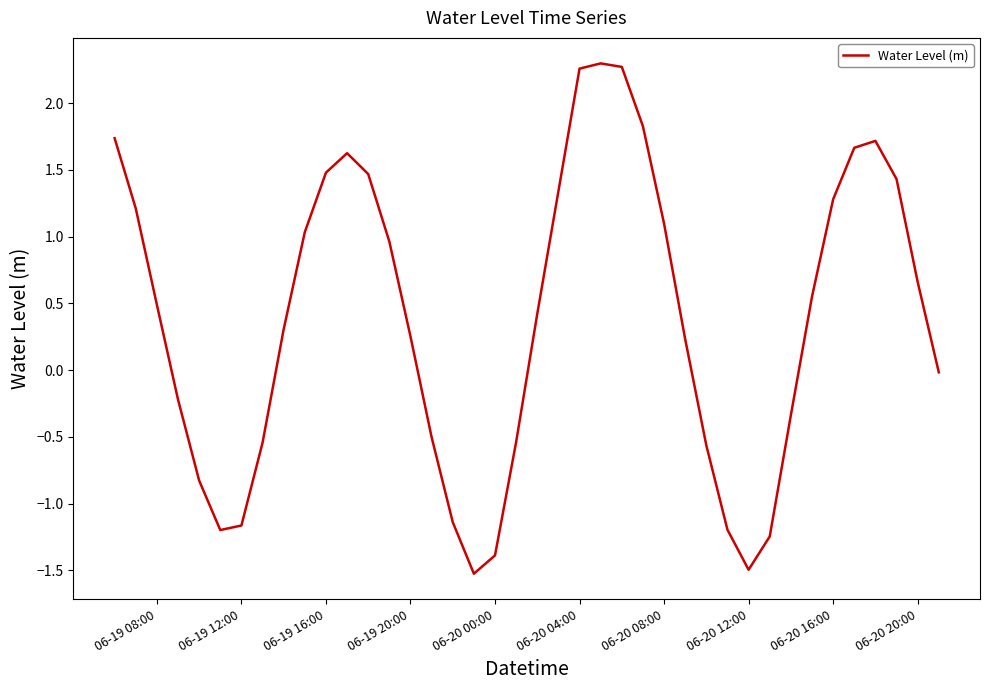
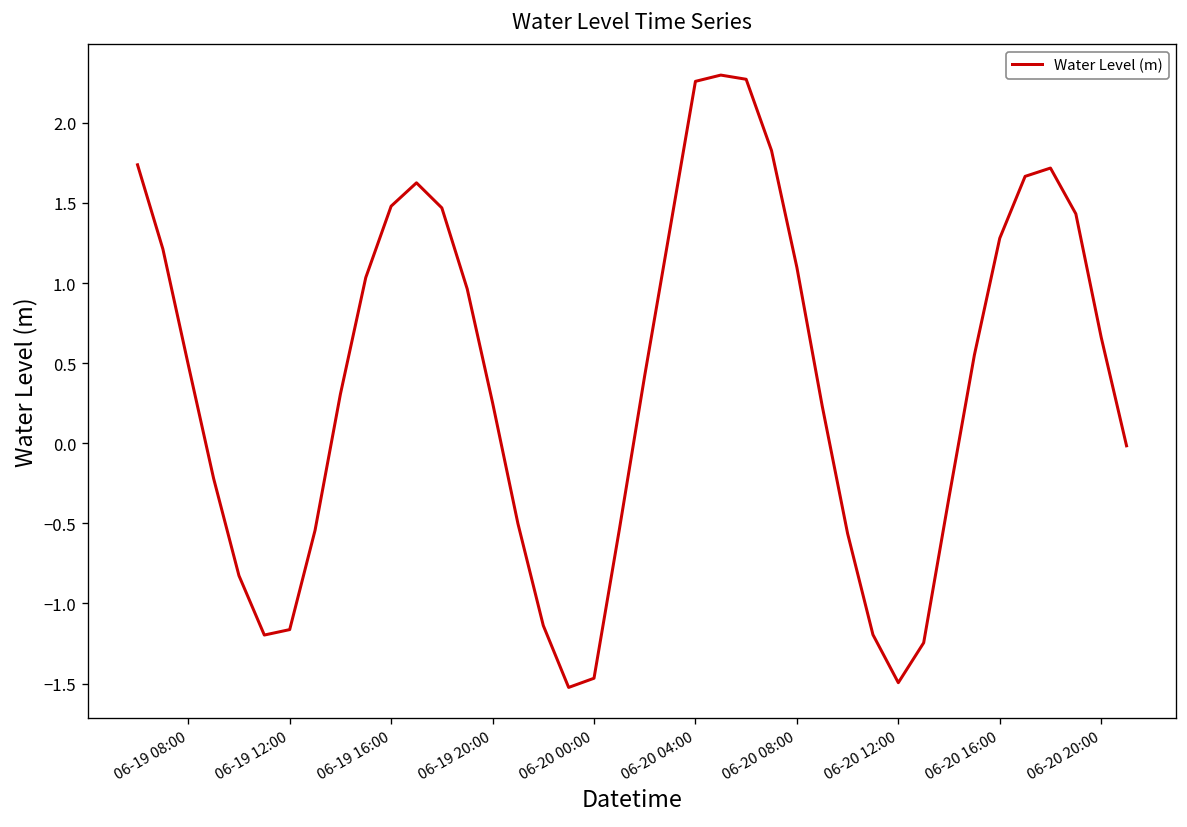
06-20 00:00: -1.39 -> -1.47
